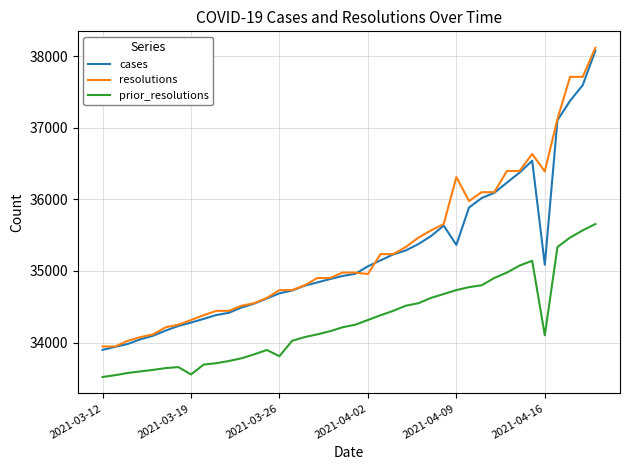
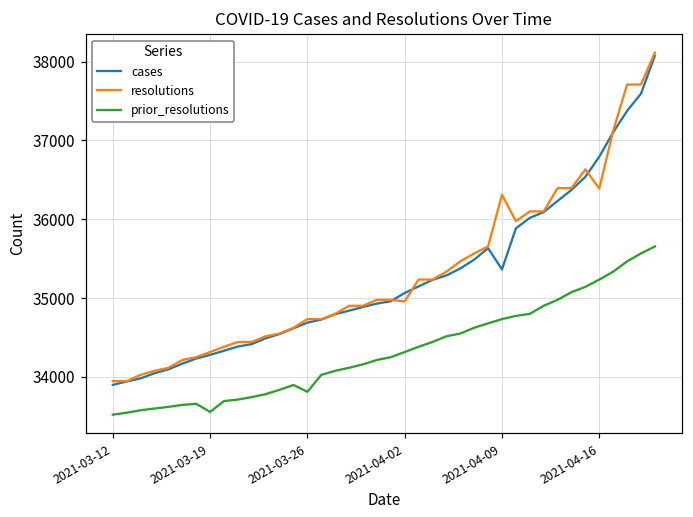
cases, 2021-04-16: 35100 -> 36800
prior_resolutions, 2021-04-16: 34100 -> 35200
